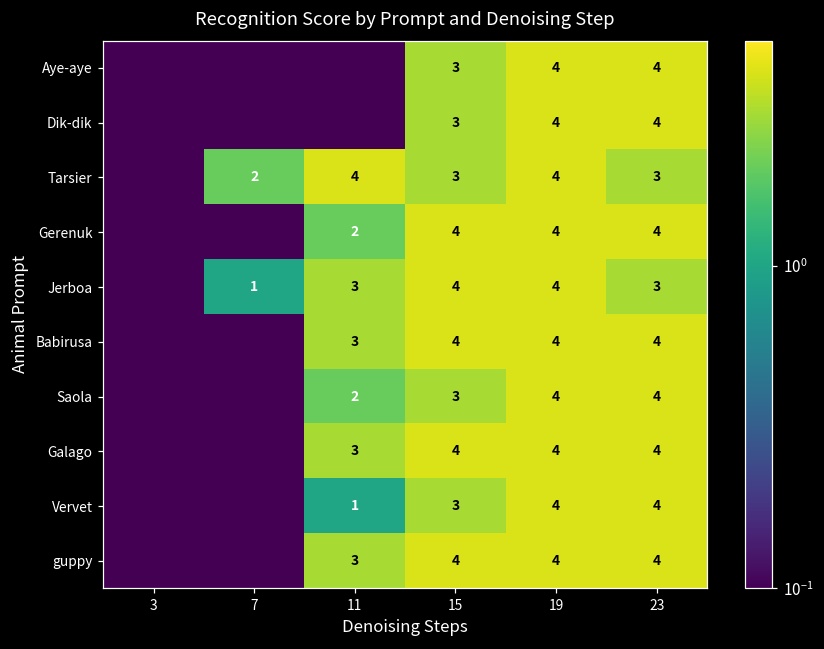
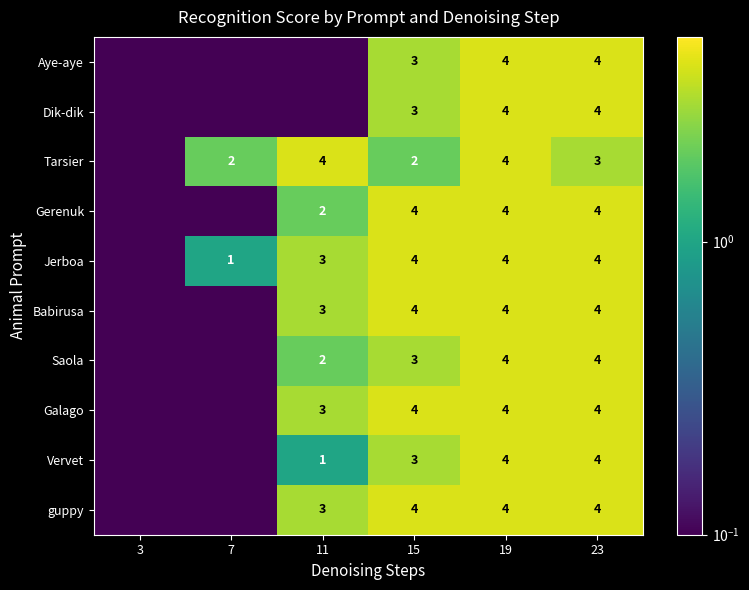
Tarsier, 15: 3 -> 2
Jerboa, 23: 3 -> 4
